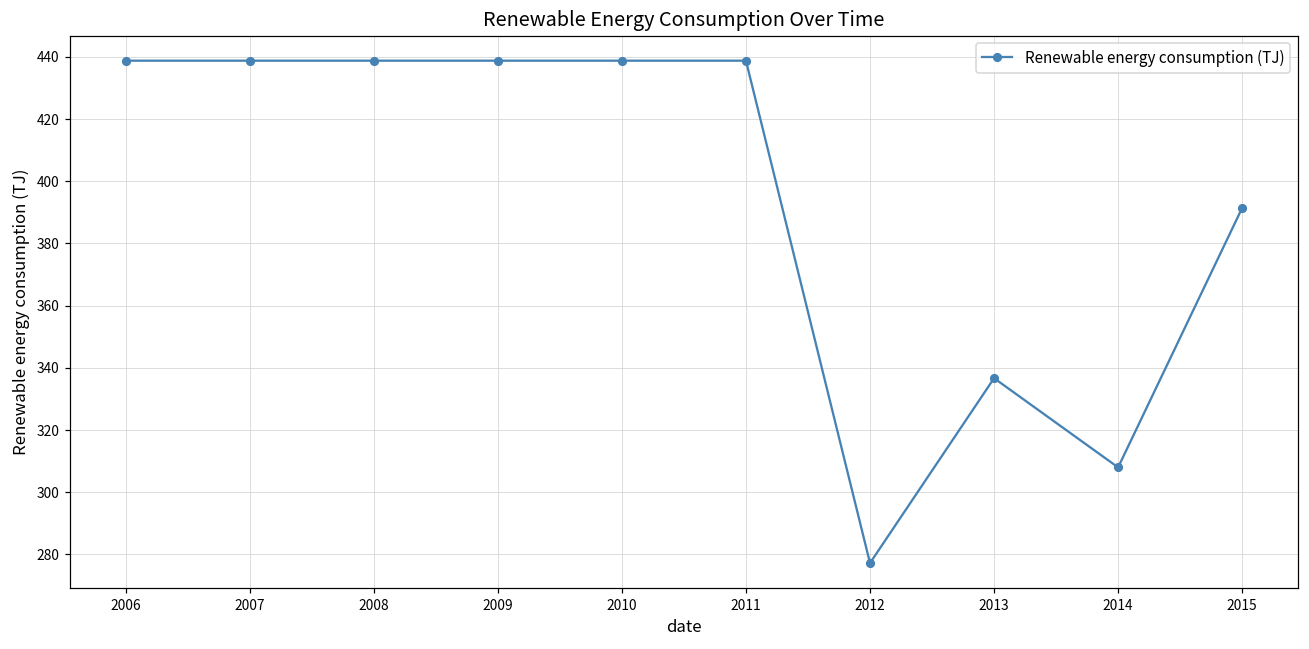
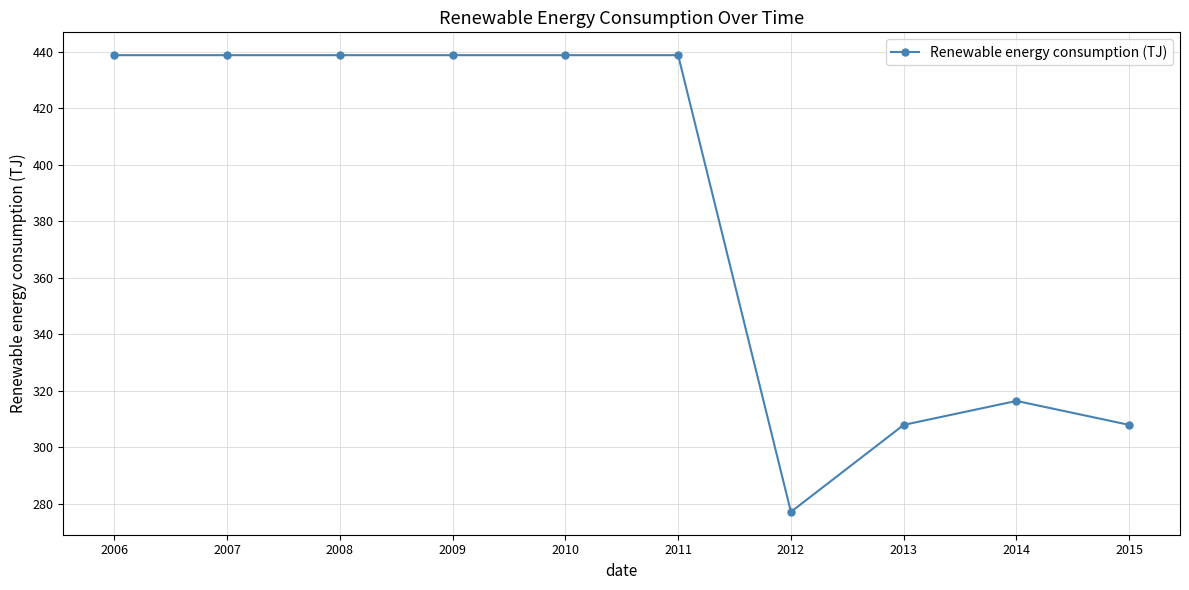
2013: 337 -> 308
2014: 308 -> 316
2015: 391 -> 308
